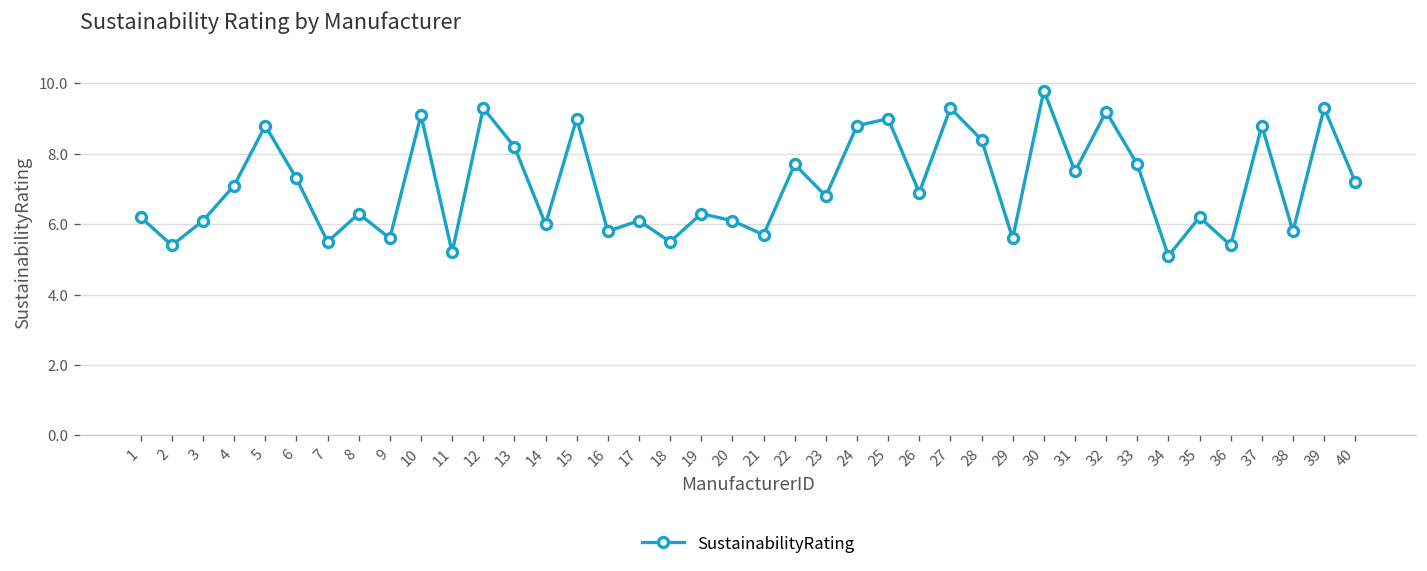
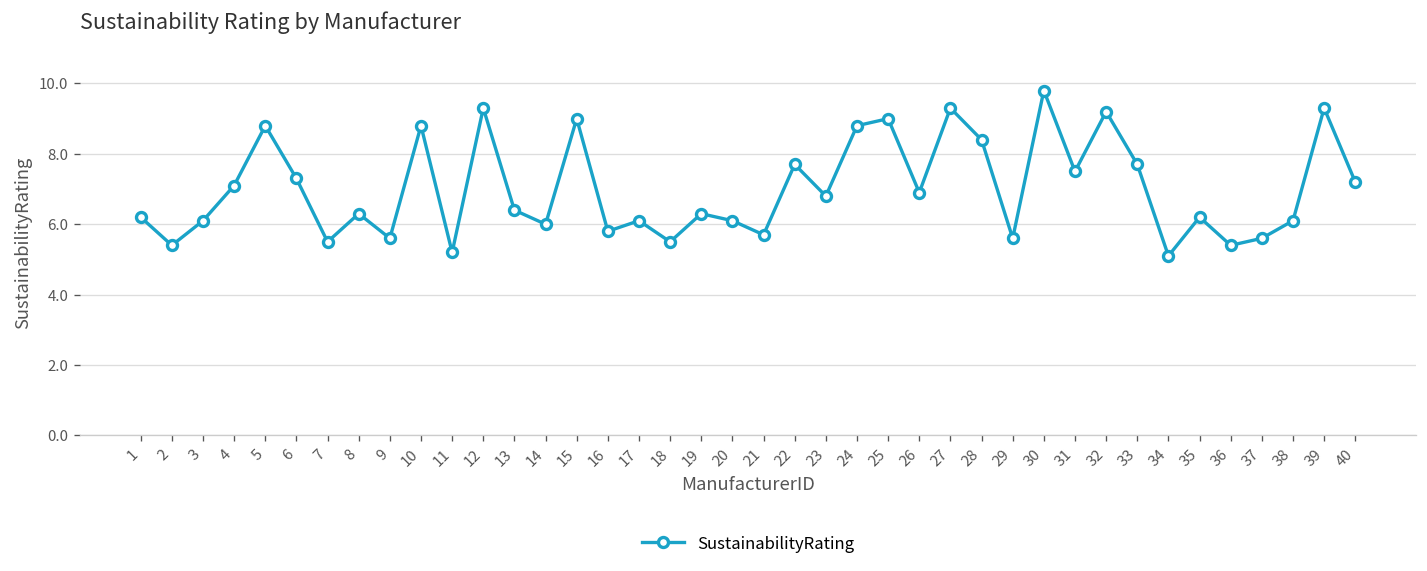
10: 9.1 -> 8.8
13: 8.2 -> 6.4
37: 8.8 -> 5.6
38: 5.8 -> 6.1
